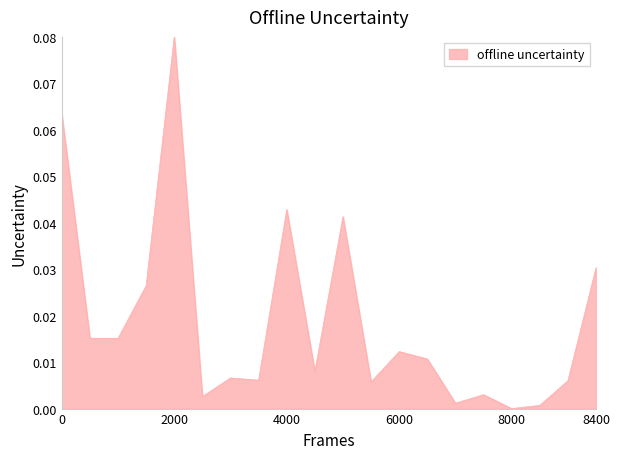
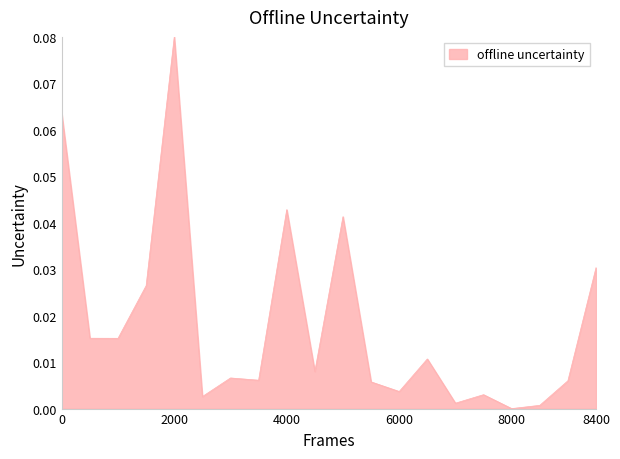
6000: 0.012 -> 0.004
